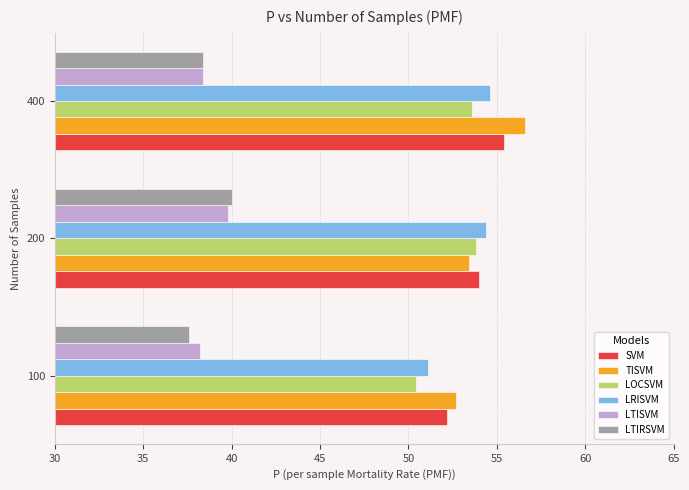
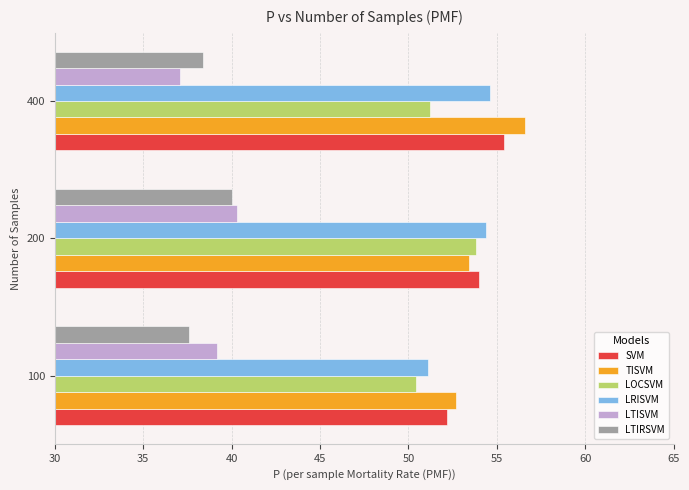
LTISVM, 400: 38.4 -> 37.1
LOCSVM, 400: 53.6 -> 51.2
LTISVM, 200: 39.8 -> 40.3
LTISVM, 100: 38.2 -> 39.2
